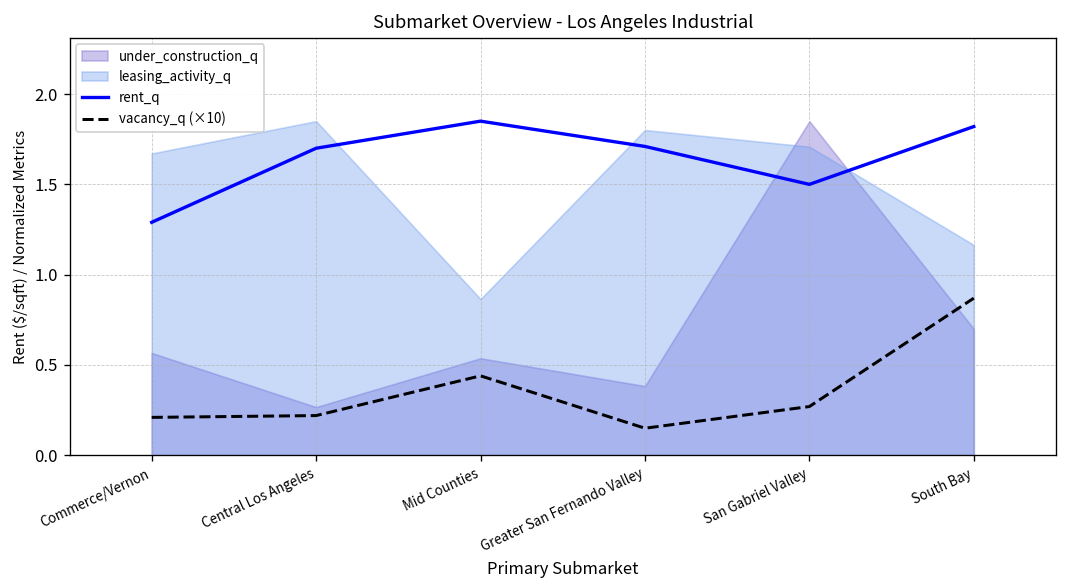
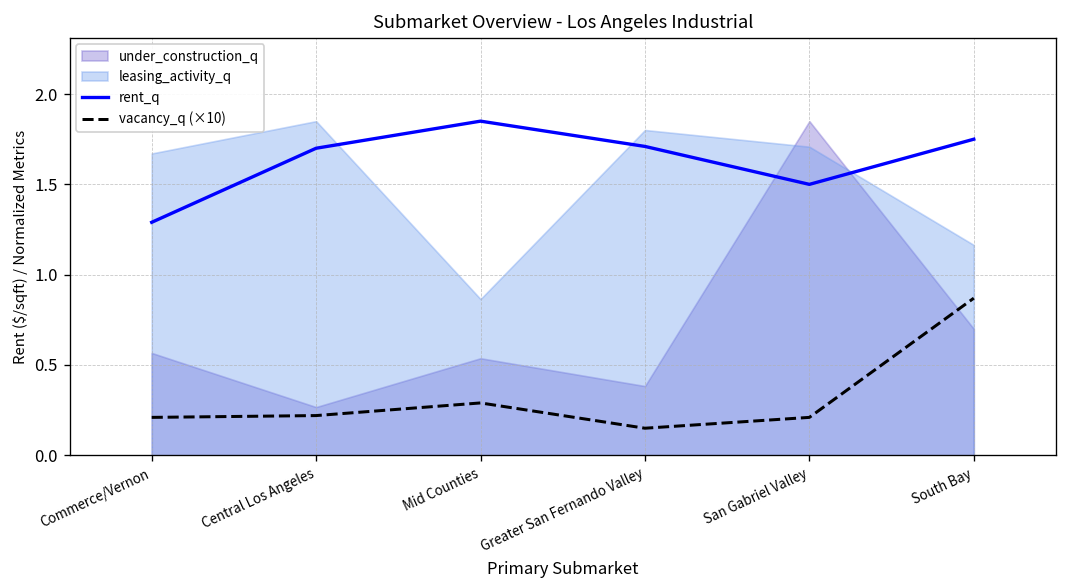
vacancy_q (×10), Mid Counties: 0.44 -> 0.29
vacancy_q (×10), San Gabriel Valley: 0.27 -> 0.21
rent_q, South Bay: 1.82 -> 1.75
